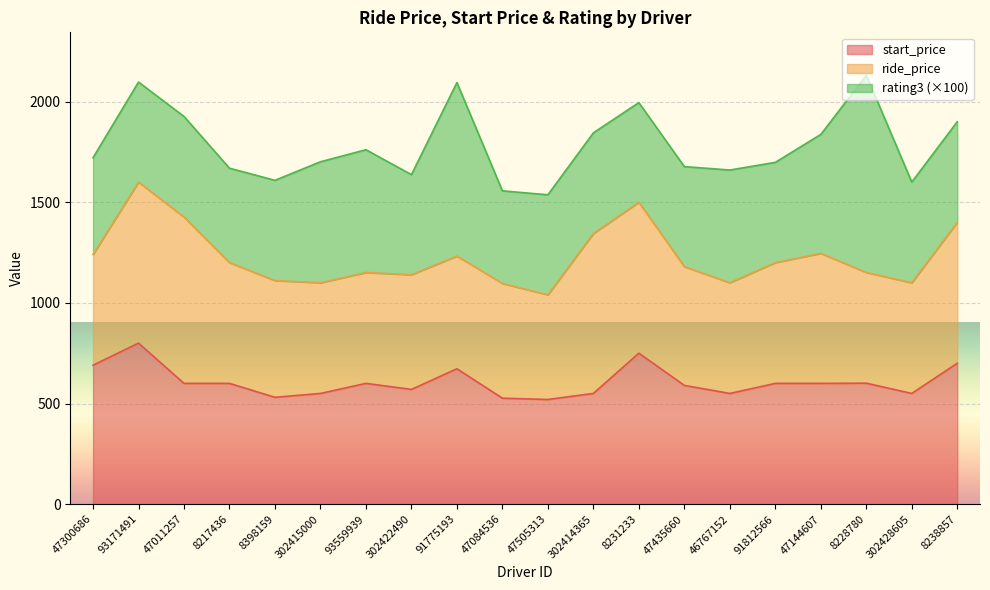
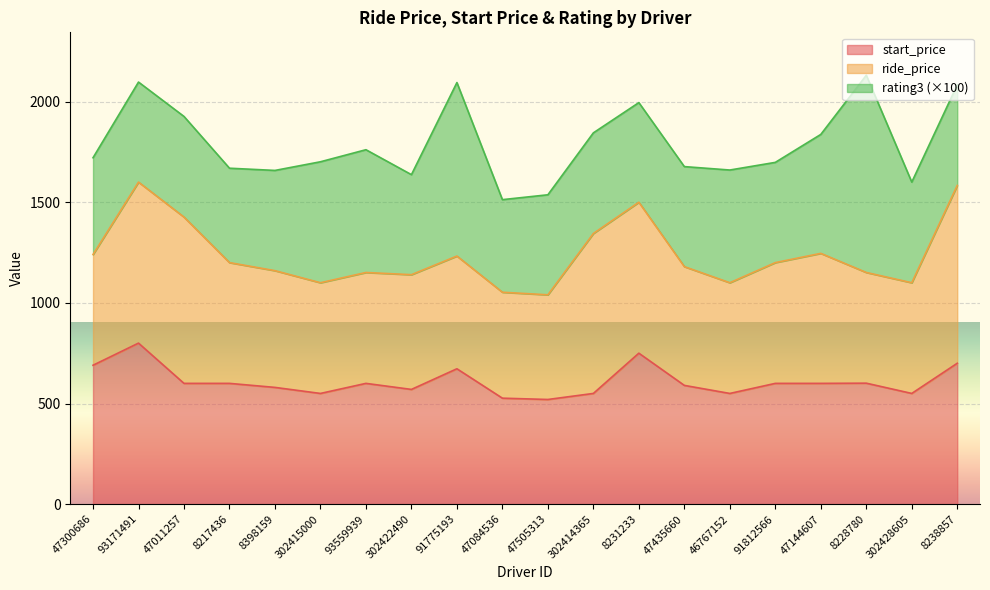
start_price, 8398159: 530 -> 580
ride_price, 47084536: 570 -> 530
ride_price, 8238857: 700 -> 880
